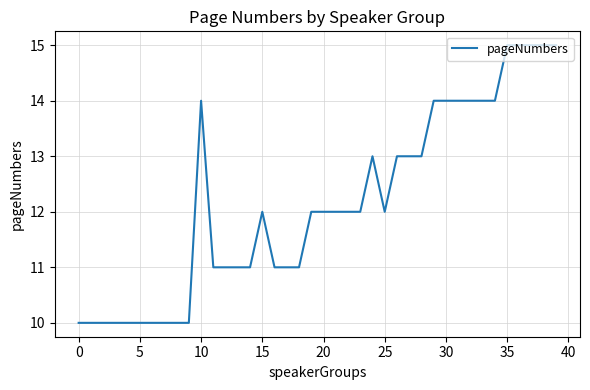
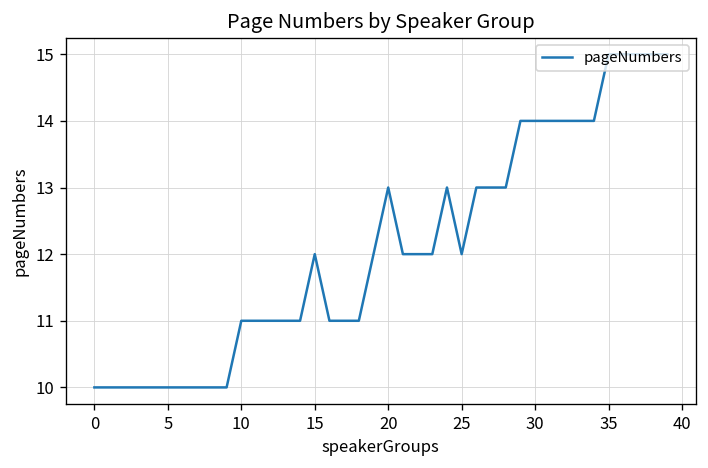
10: 14 -> 11
20: 12 -> 13
